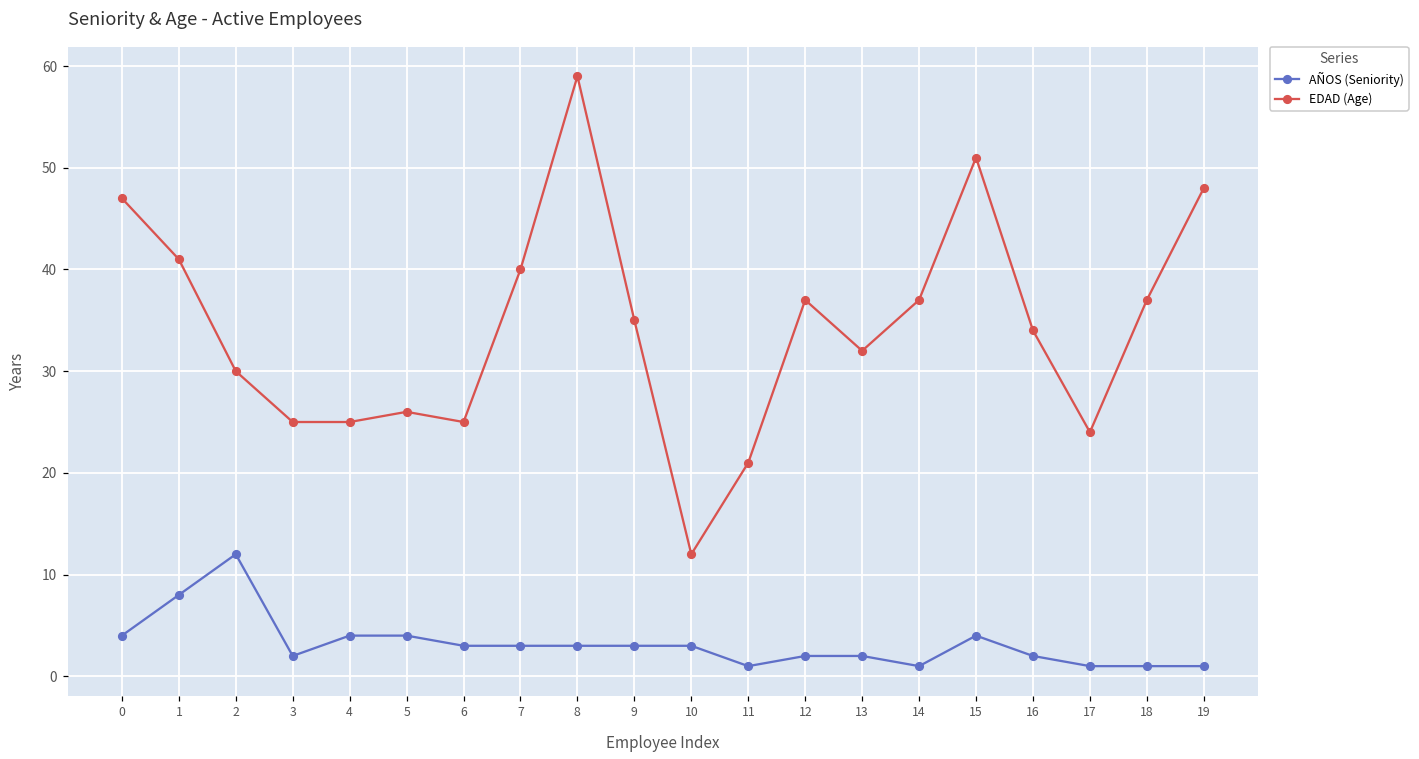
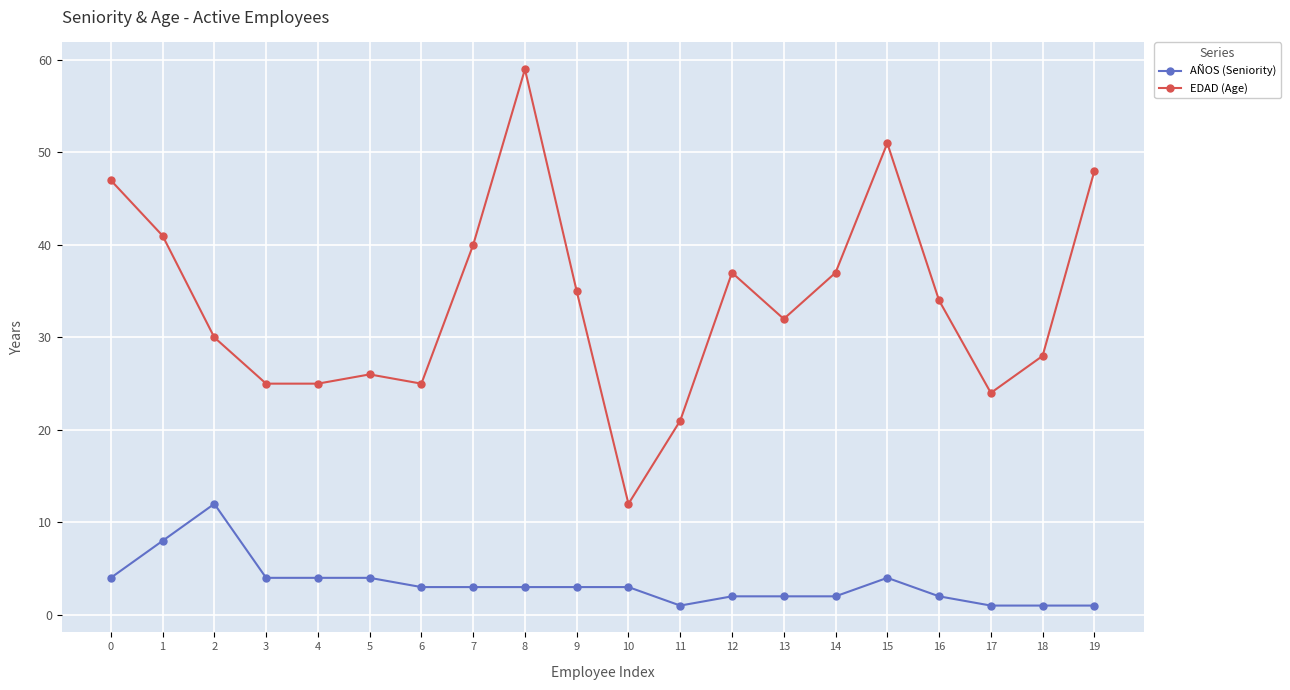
AÑOS (Seniority), 3: 2 -> 4
AÑOS (Seniority), 14: 1 -> 2
EDAD (Age), 18: 37 -> 28
